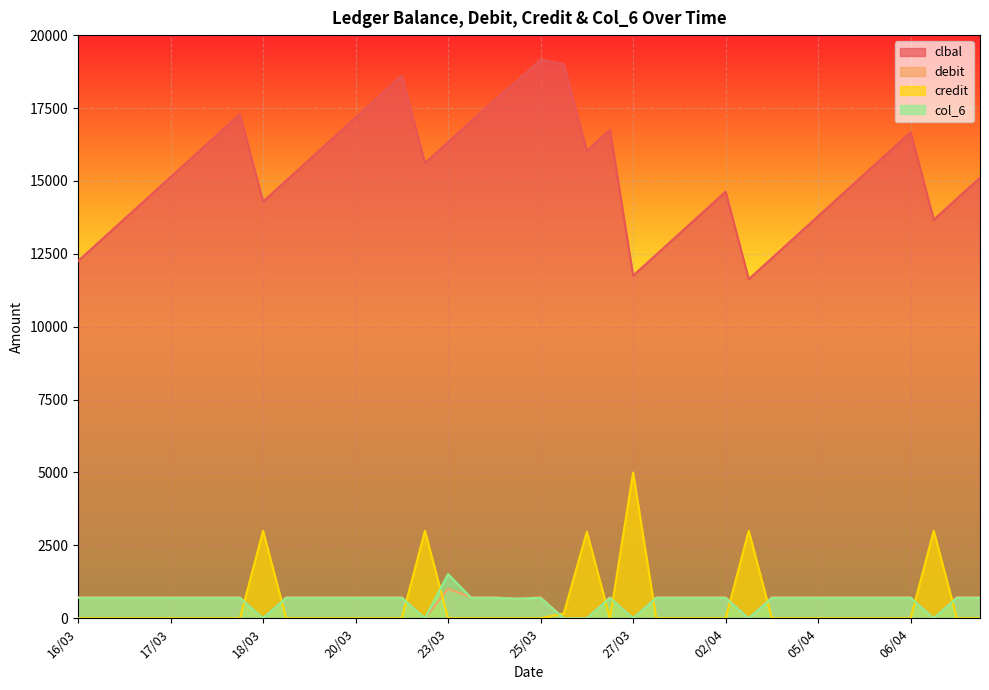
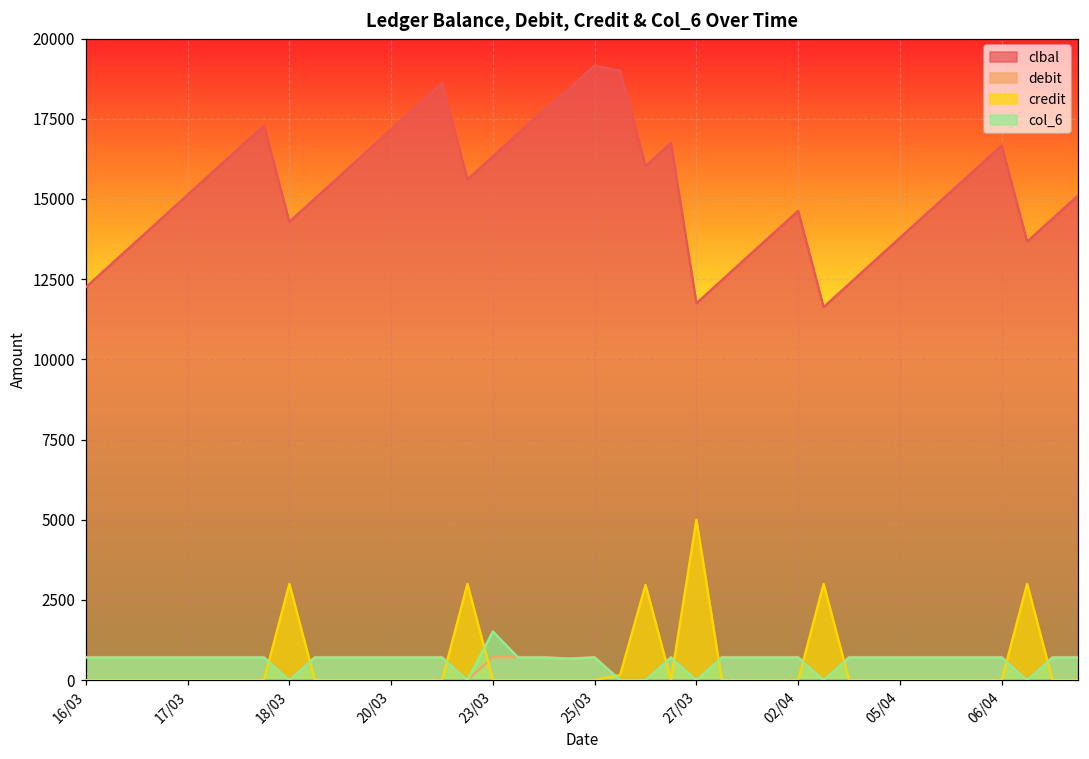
debit, 23/03: 1000 -> 700
